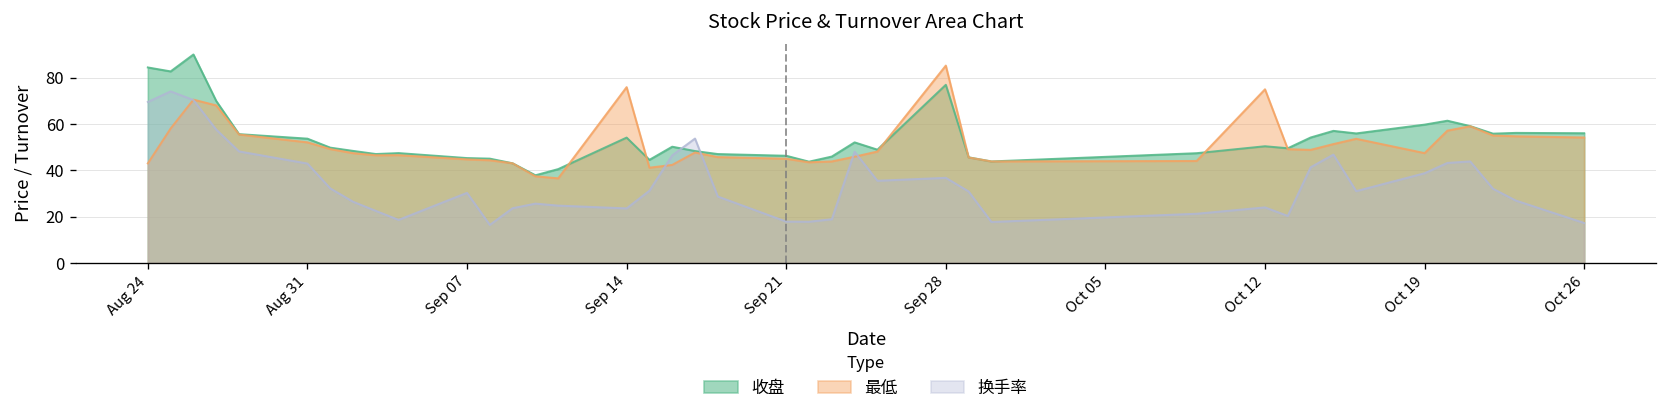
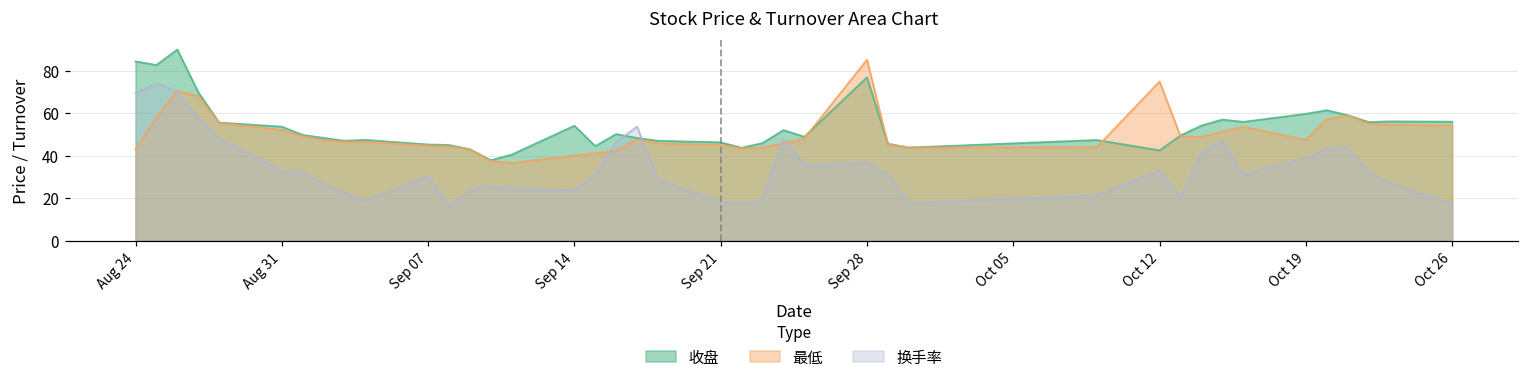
换手率, Aug 31: 43 -> 33
最低, Sep 14: 76 -> 40
收盘, Oct 12: 50 -> 42
换手率, Oct 12: 24 -> 33
